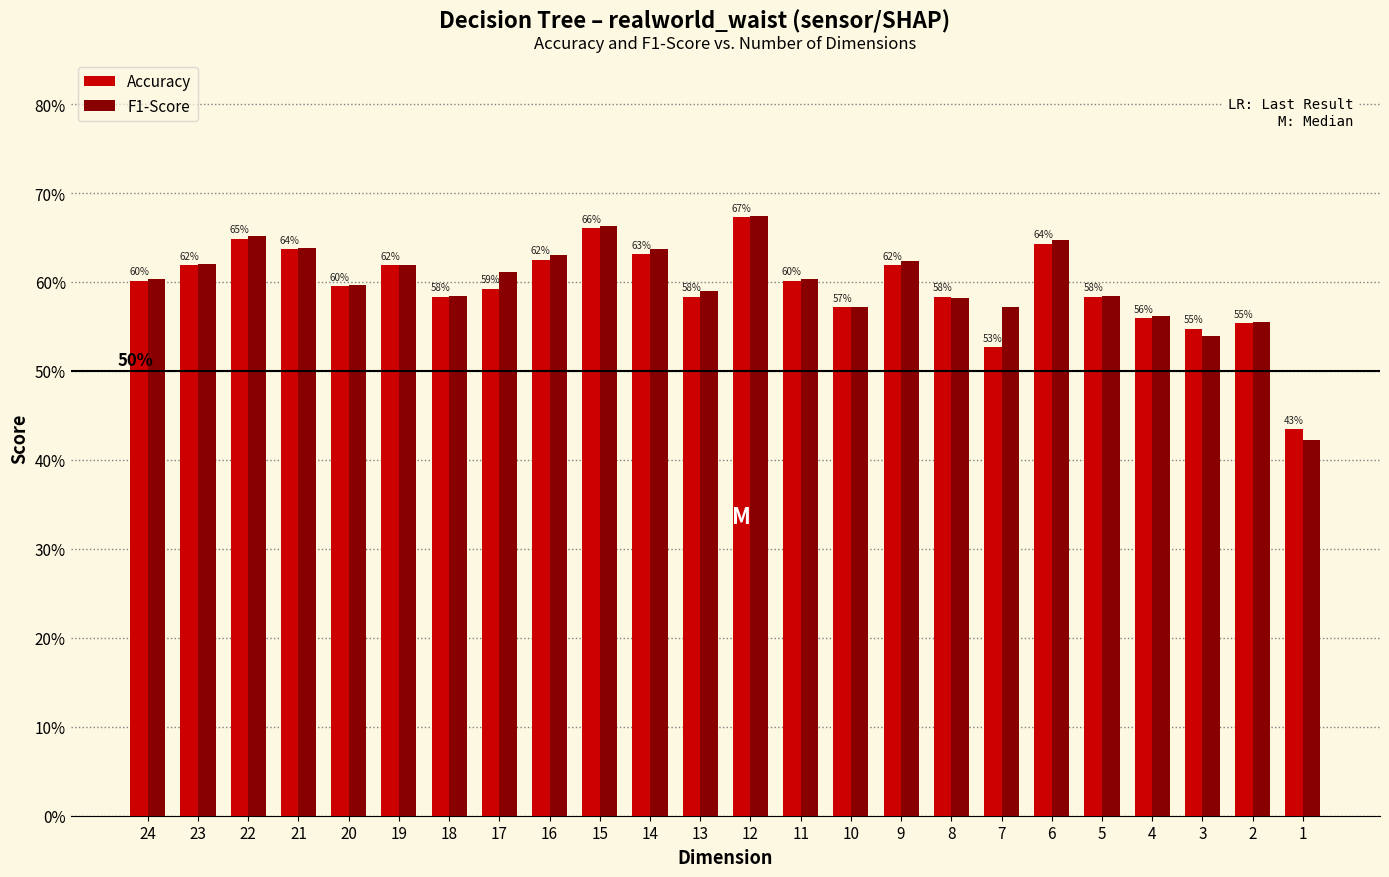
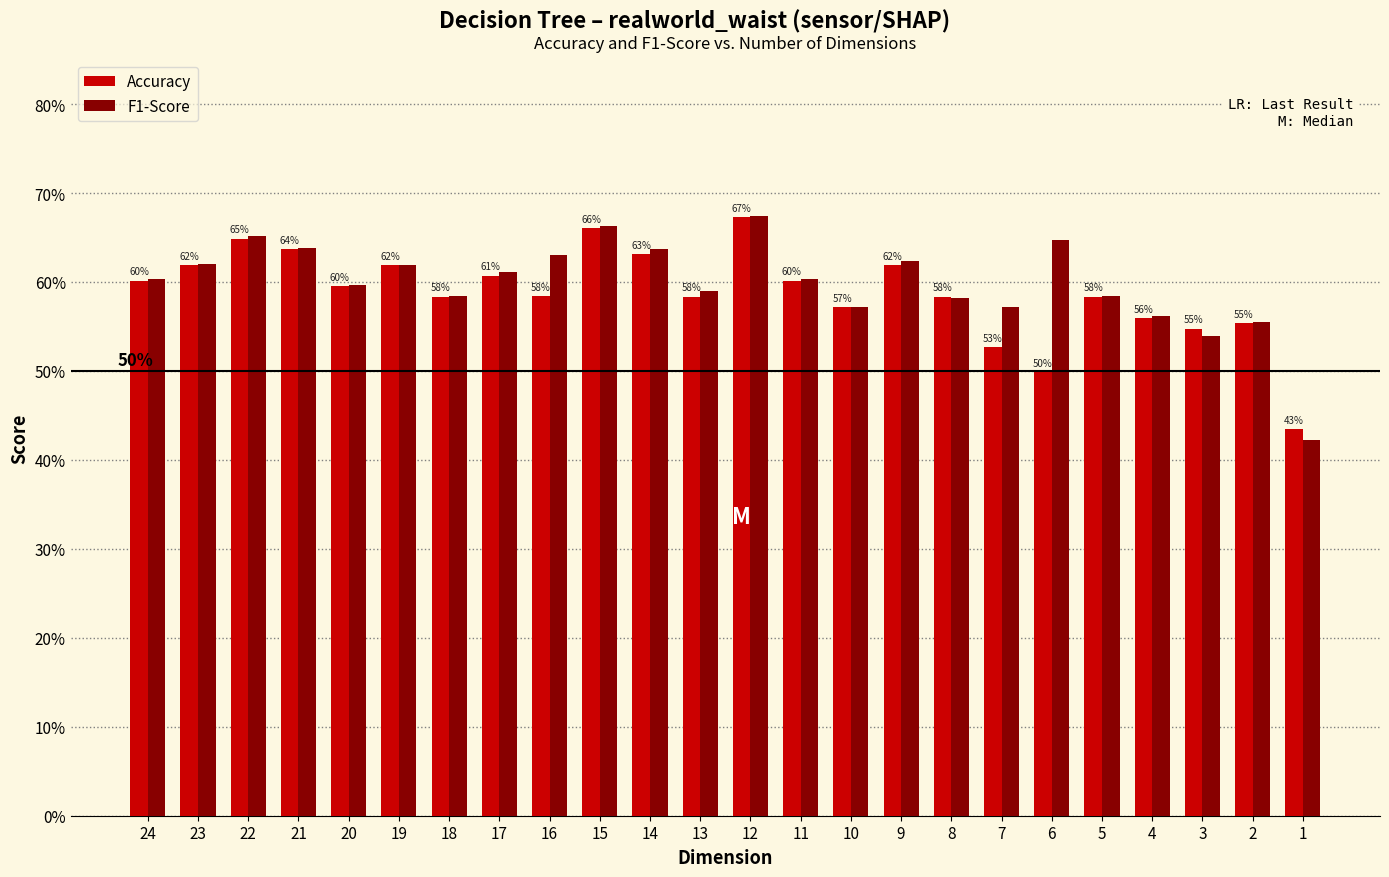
Accuracy, 17: 59% -> 61%
Accuracy, 16: 62% -> 58%
Accuracy, 6: 64% -> 50%
